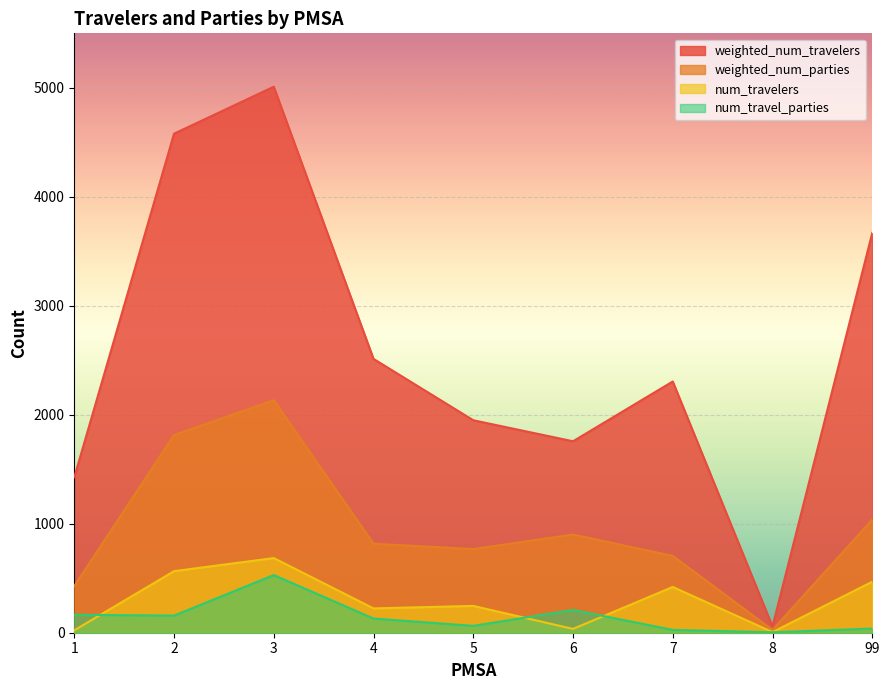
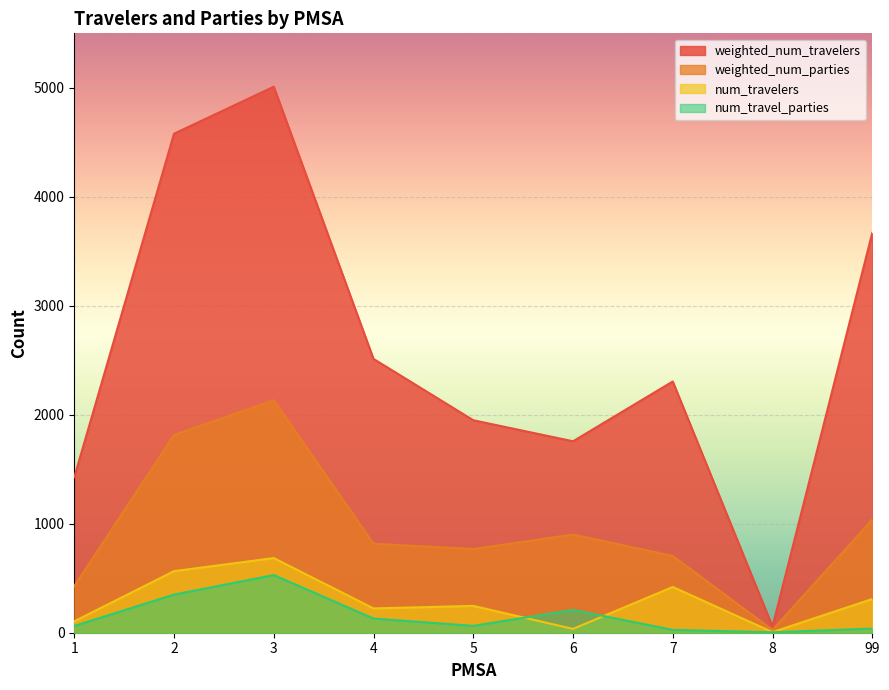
num_travelers, 1: 20 -> 110
num_travel_parties, 1: 170 -> 60
num_travel_parties, 2: 160 -> 350
num_travelers, 99: 470 -> 310
